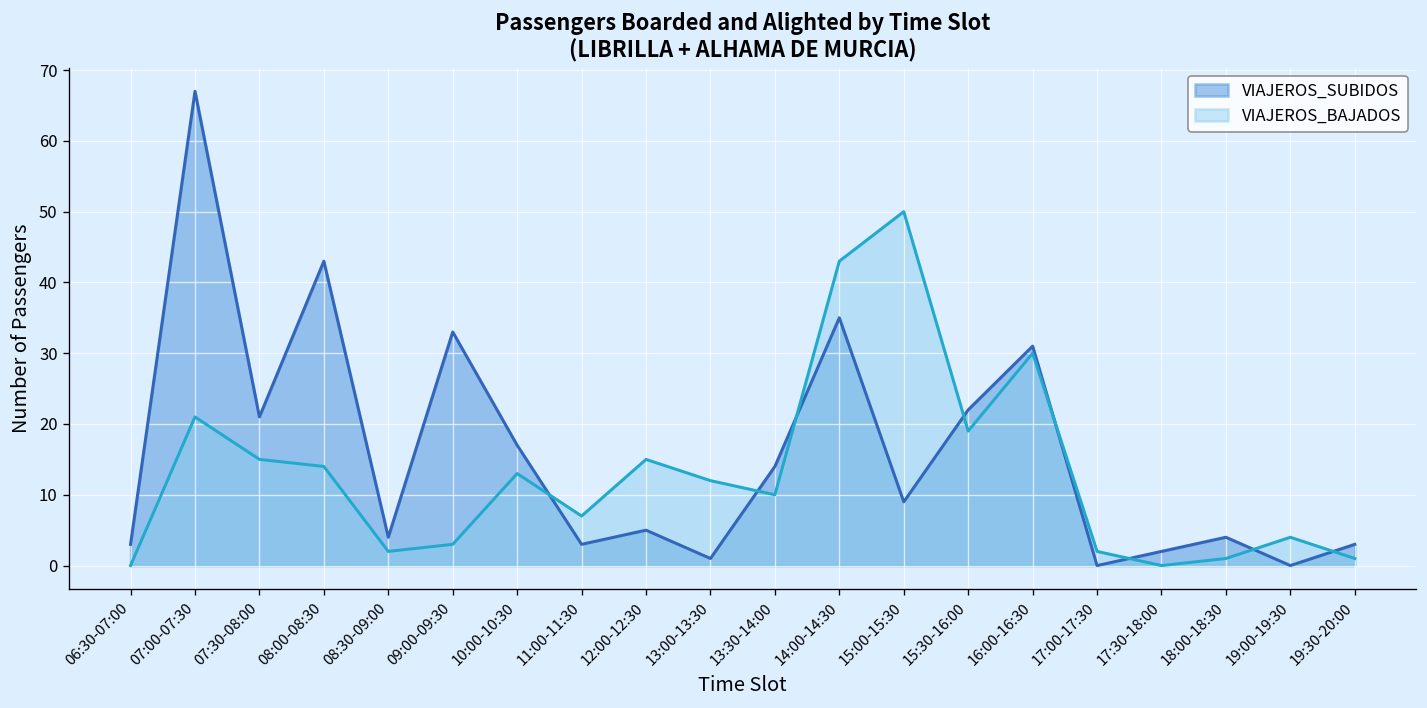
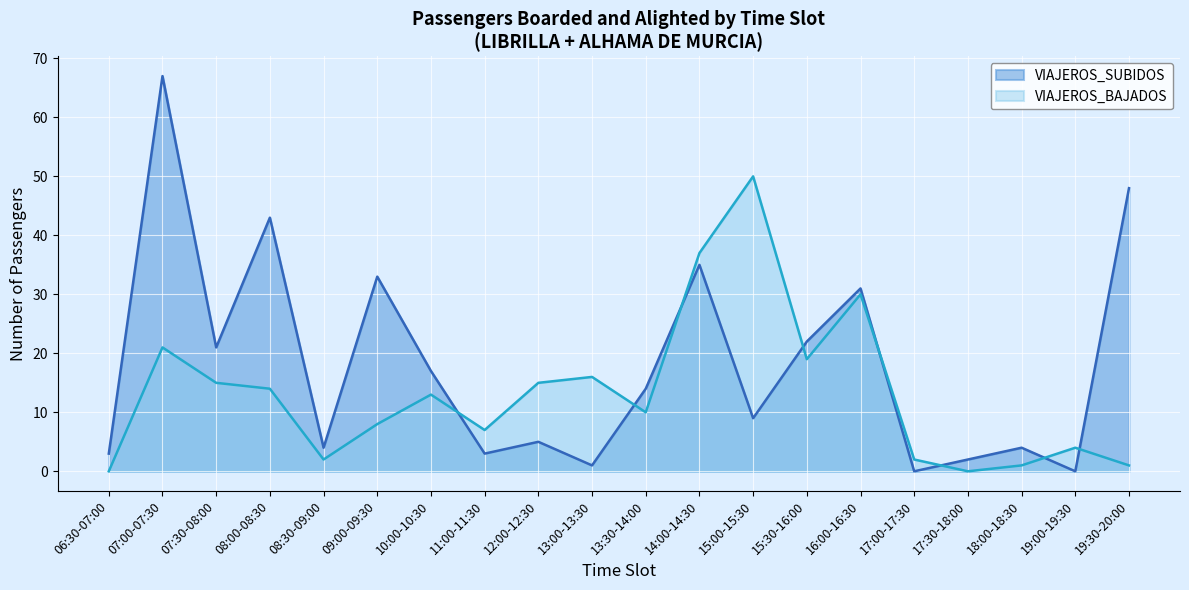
VIAJEROS_BAJADOS, 09:00-09:30: 3 -> 8
VIAJEROS_BAJADOS, 13:00-13:30: 12 -> 16
VIAJEROS_BAJADOS, 14:00-14:30: 43 -> 37
VIAJEROS_SUBIDOS, 19:30-20:00: 3 -> 48
